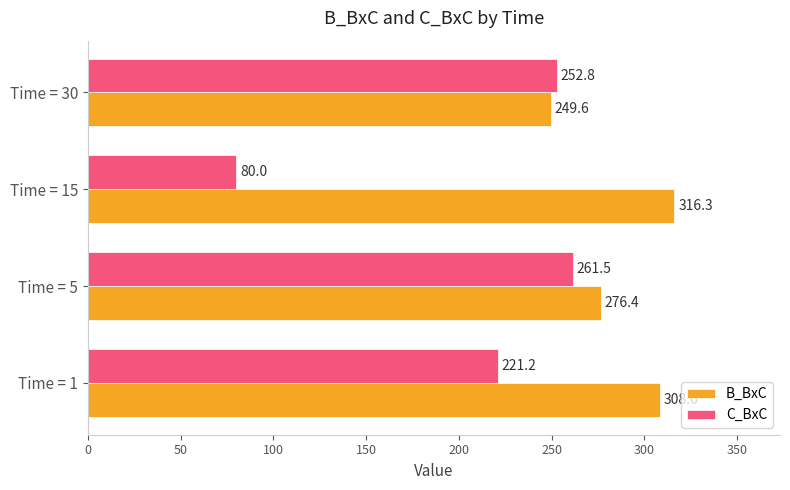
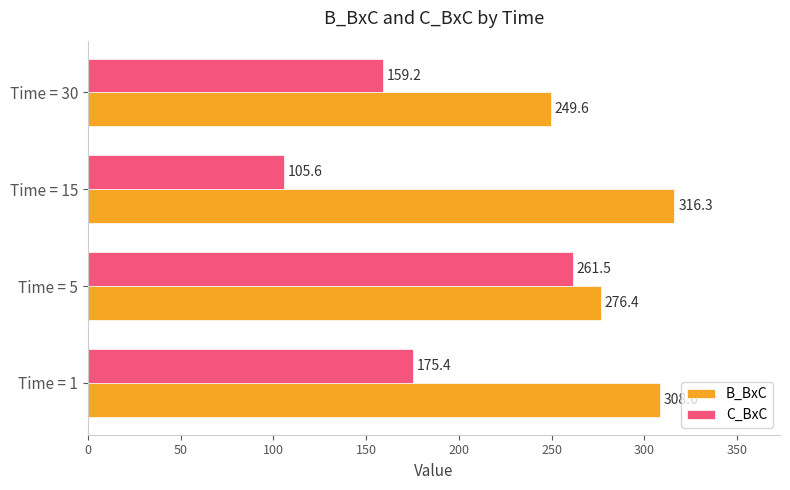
C_BxC, Time = 30: 252.8 -> 159.2
C_BxC, Time = 15: 80.0 -> 105.6
C_BxC, Time = 1: 221.2 -> 175.4
